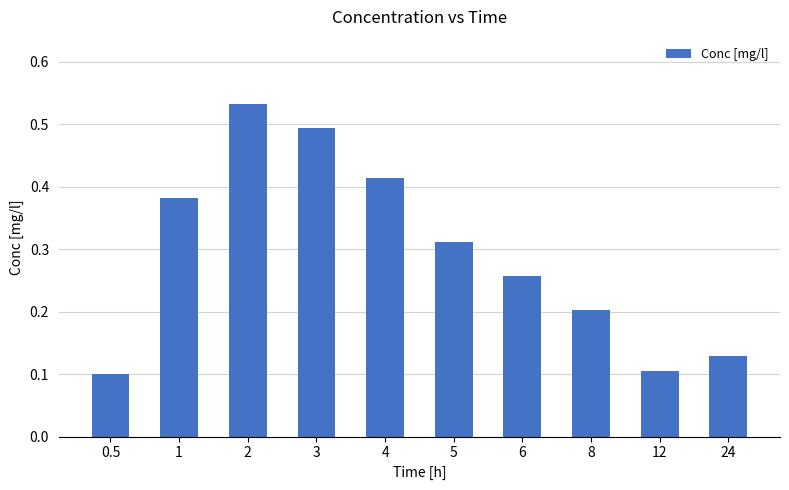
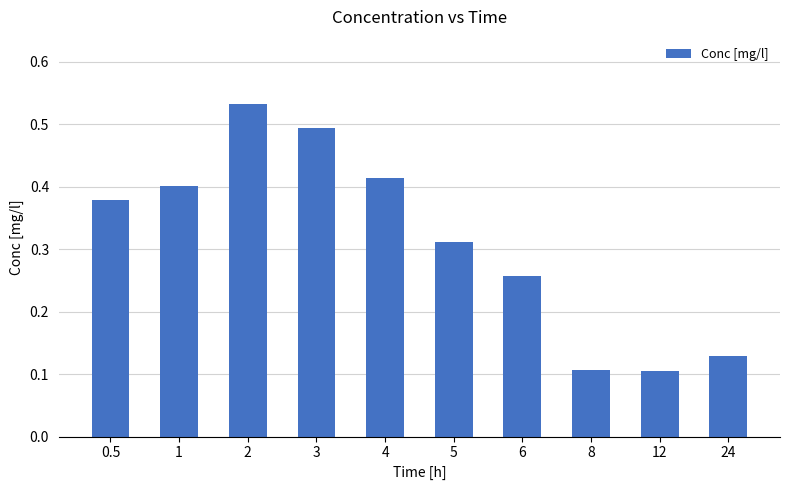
0.5: 0.10 -> 0.38
1: 0.38 -> 0.40
8: 0.20 -> 0.11
